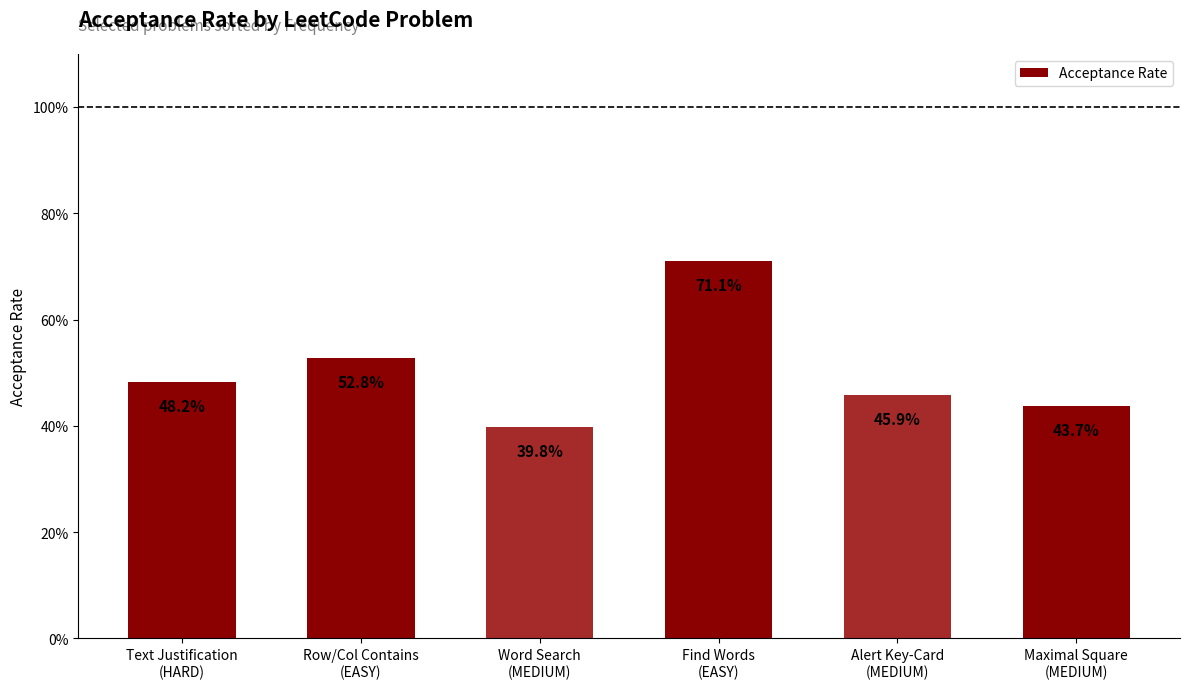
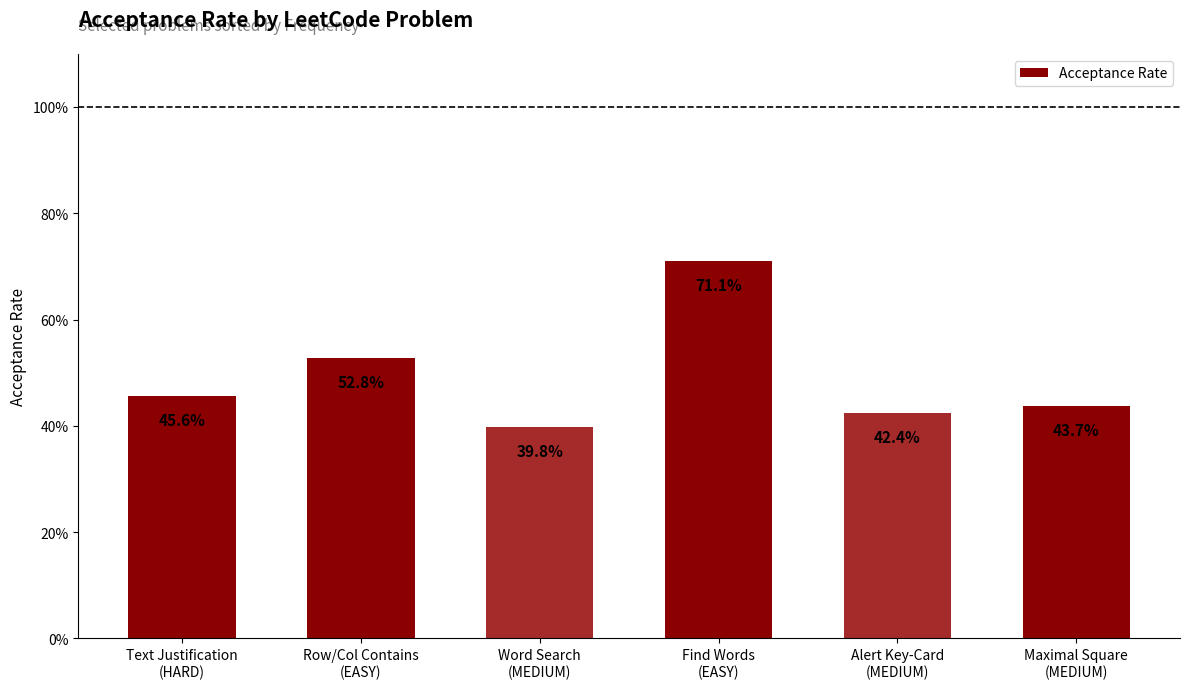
Text Justification (HARD): 48.2% -> 45.6%
Alert Key-Card (MEDIUM): 45.9% -> 42.4%
